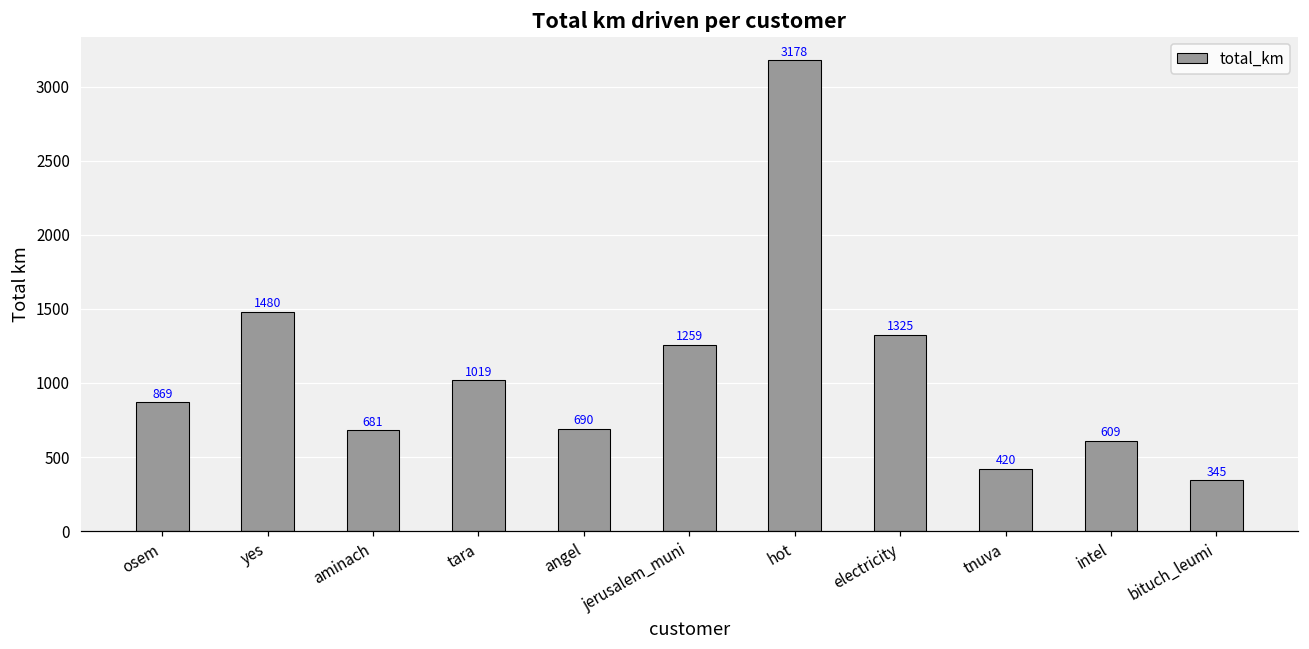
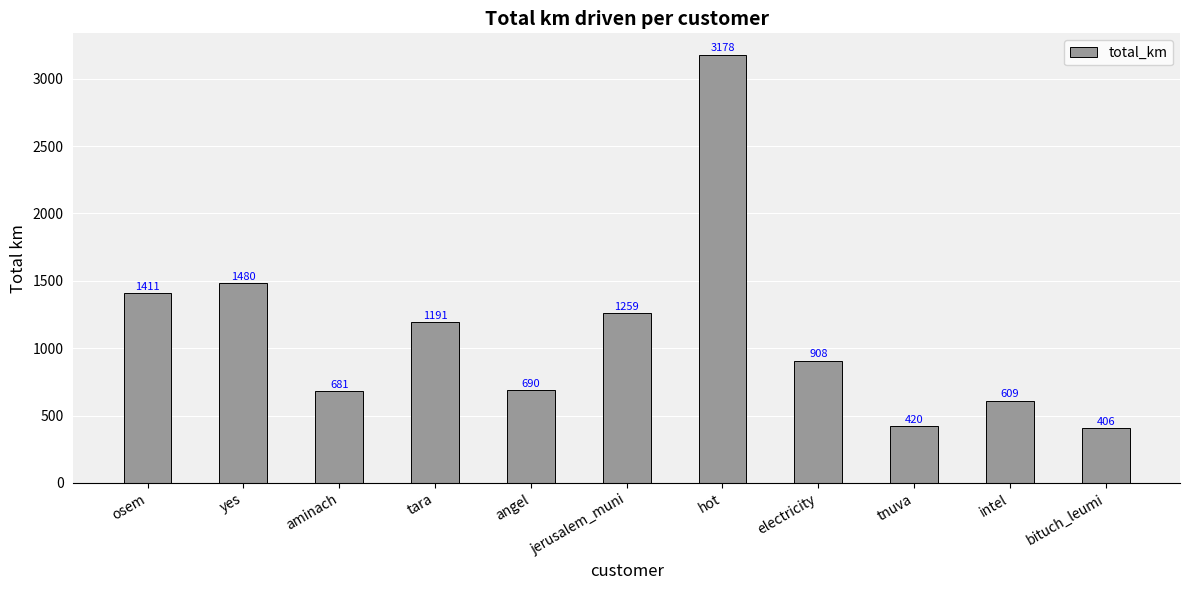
osem: 869 -> 1411
tara: 1019 -> 1191
electricity: 1325 -> 908
bituch_leumi: 345 -> 406
